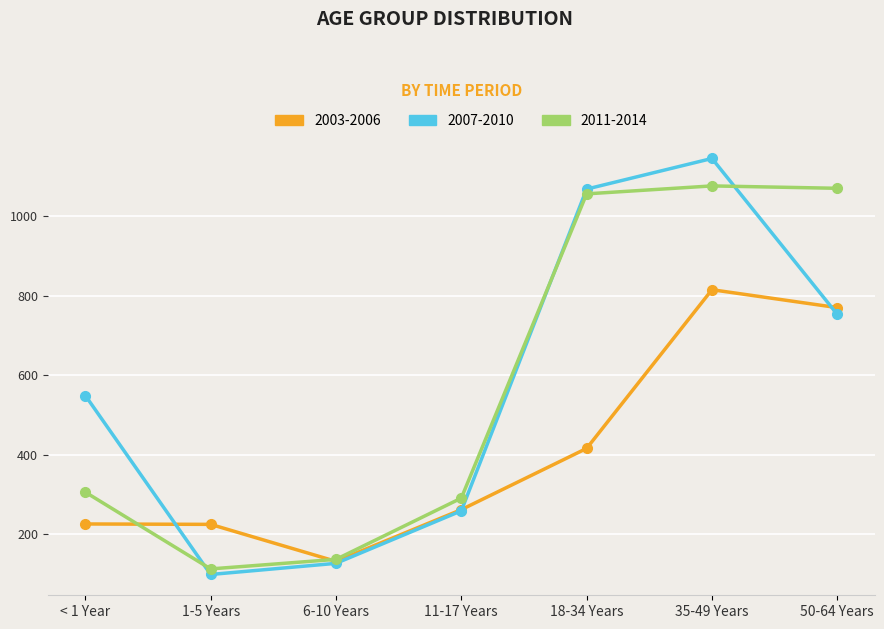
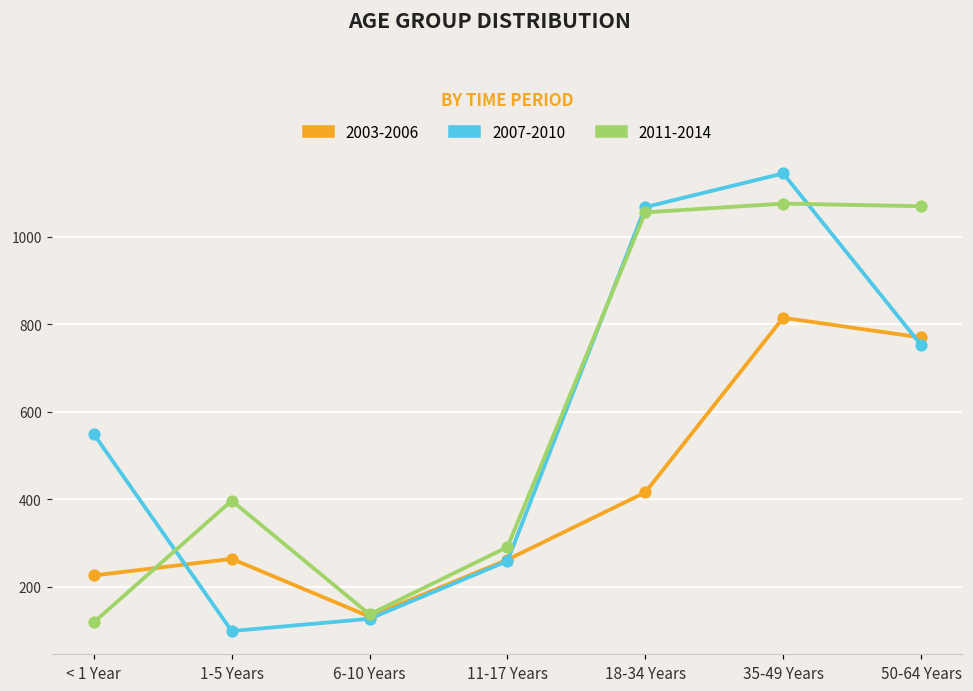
2011-2014, < 1 Year: 310 -> 120
2003-2006, 1-5 Years: 230 -> 260
2011-2014, 1-5 Years: 110 -> 400
